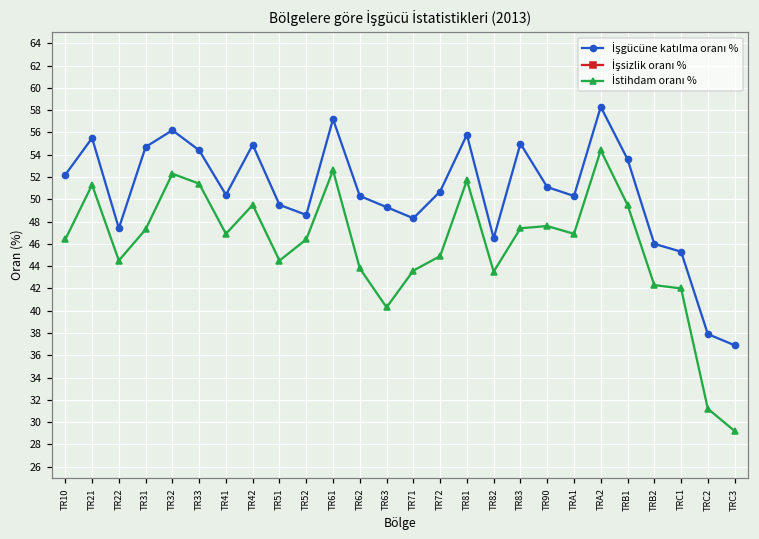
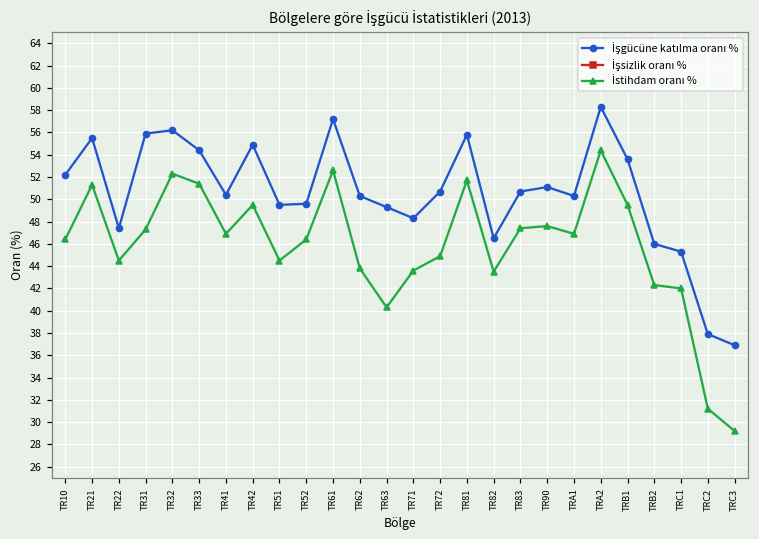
İşgücüne katılma oranı %, TR31: 54.7 -> 55.9
İşgücüne katılma oranı %, TR52: 48.6 -> 49.6
İşgücüne katılma oranı %, TR83: 55.0 -> 50.7
